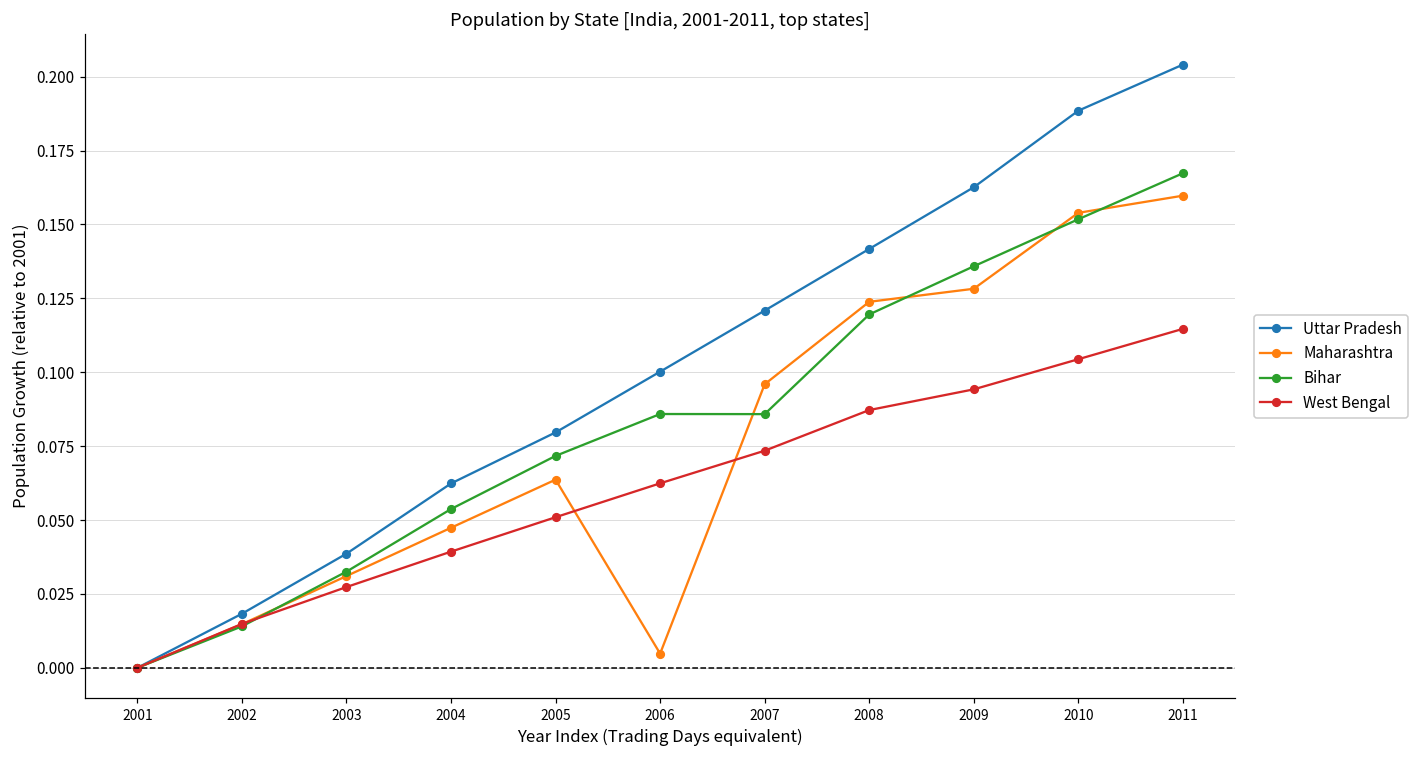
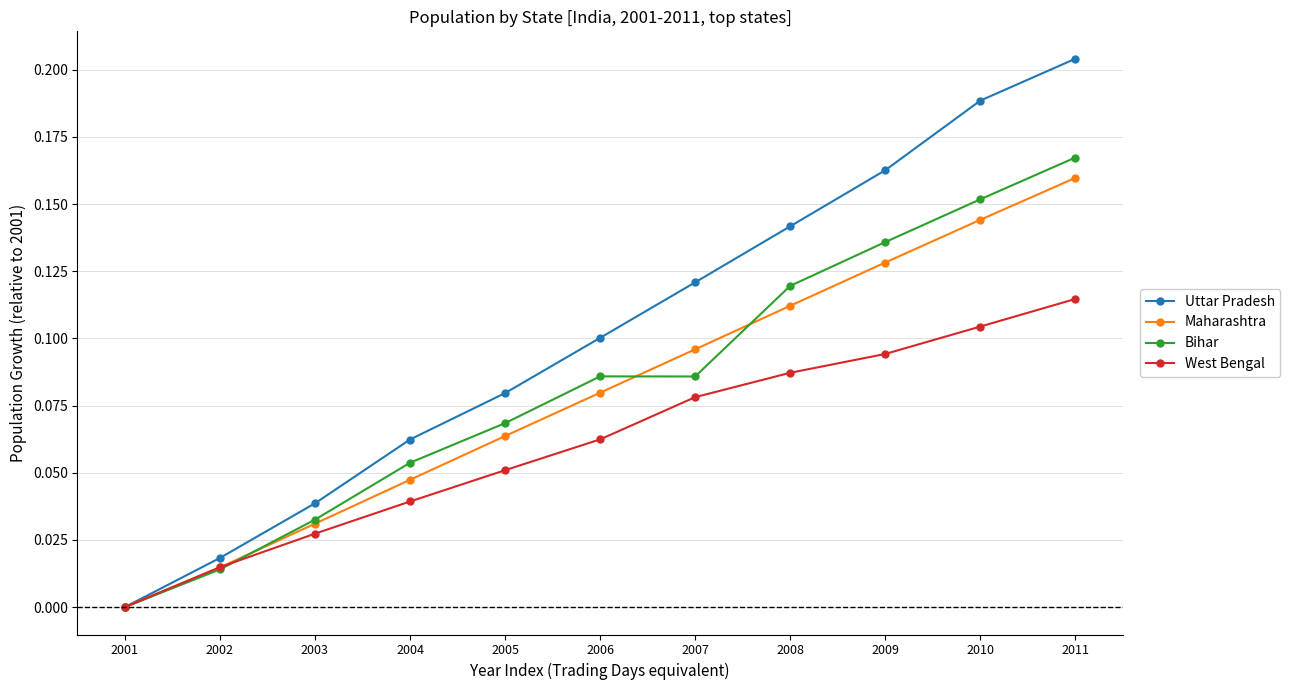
Bihar, 2005: 0.072 -> 0.068
Maharashtra, 2006: 0.005 -> 0.080
West Bengal, 2007: 0.073 -> 0.078
Maharashtra, 2008: 0.124 -> 0.112
Maharashtra, 2010: 0.154 -> 0.144
